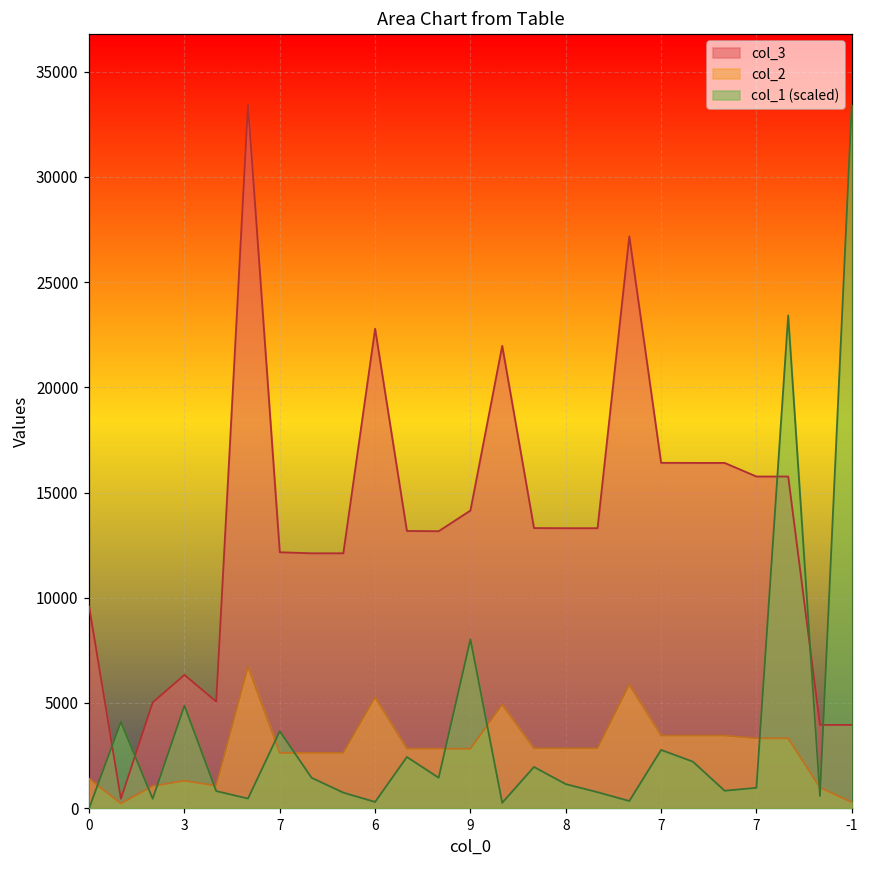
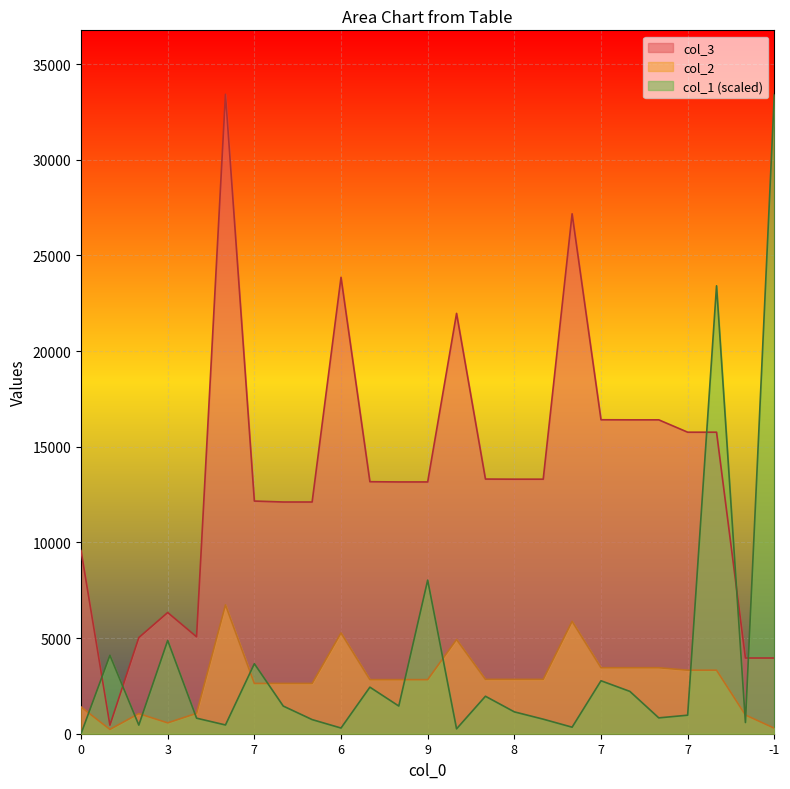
col_2, 3: 1300 -> 600
col_3, 6: 22800 -> 23900
col_3, 9: 14100 -> 13200
